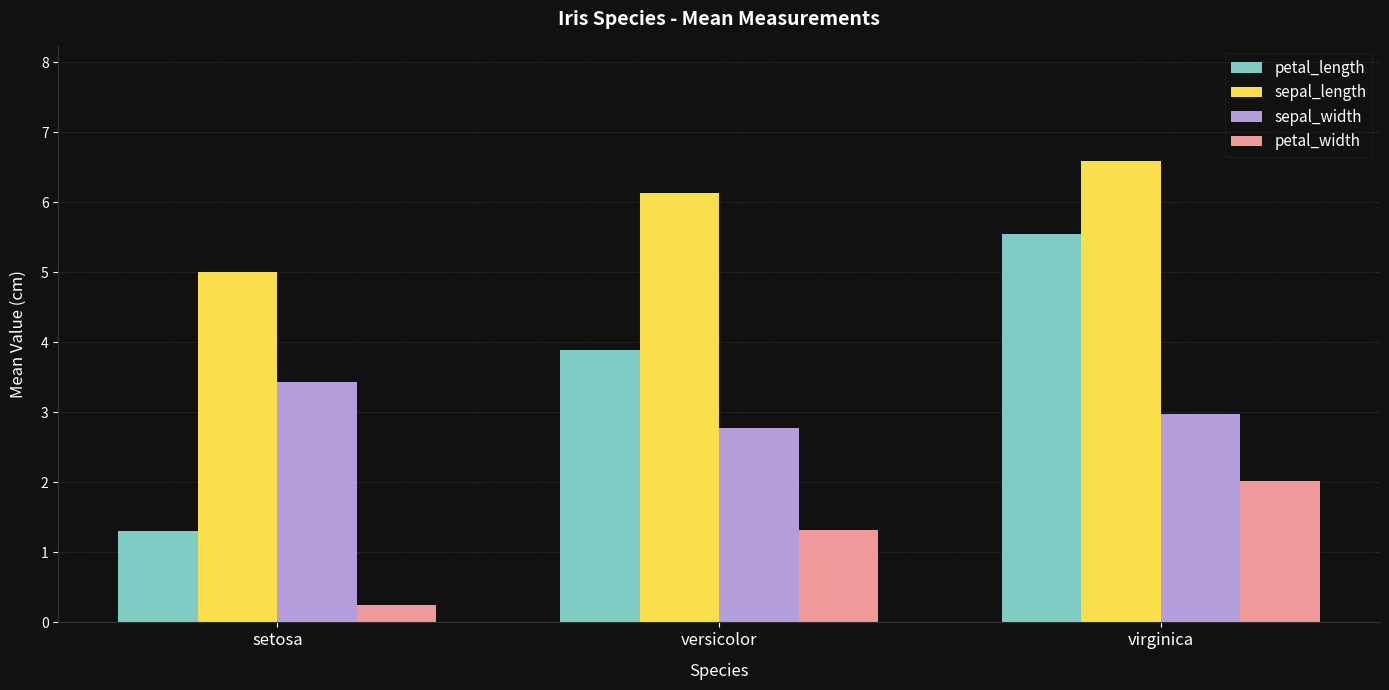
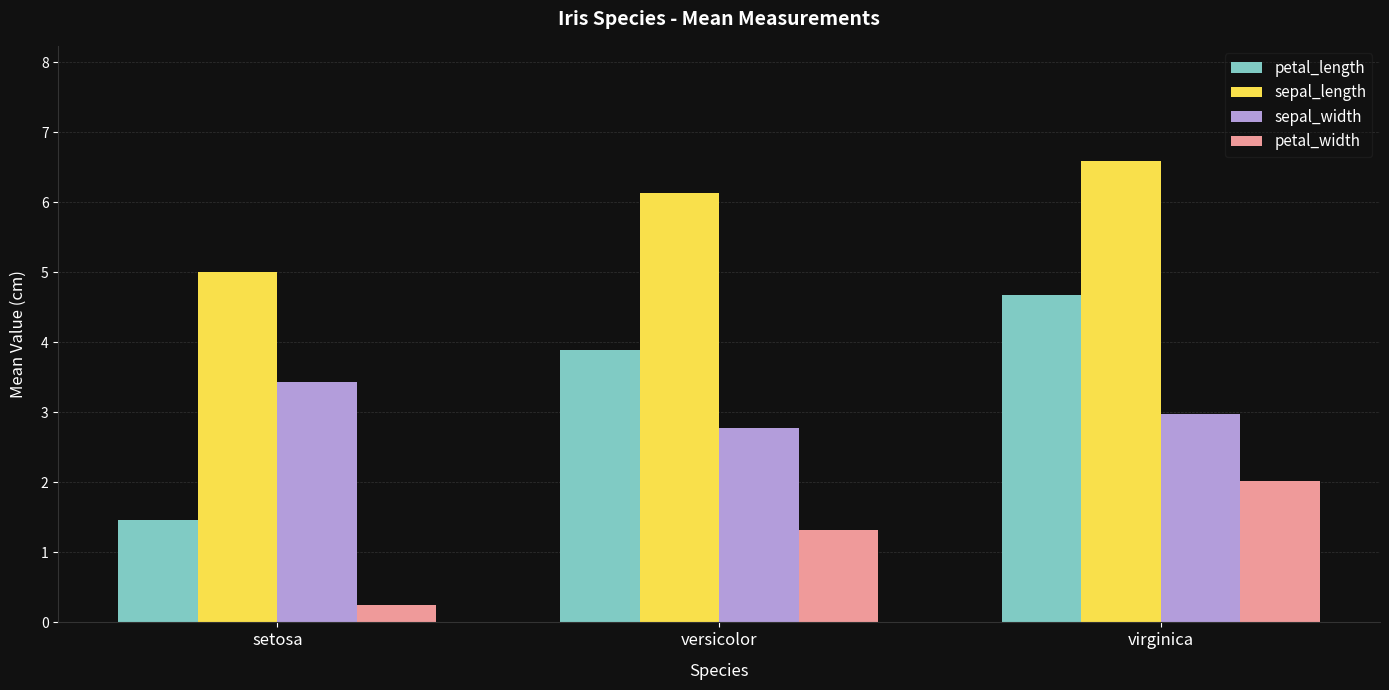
petal_length, setosa: 1.3 -> 1.5
petal_length, virginica: 5.6 -> 4.7
